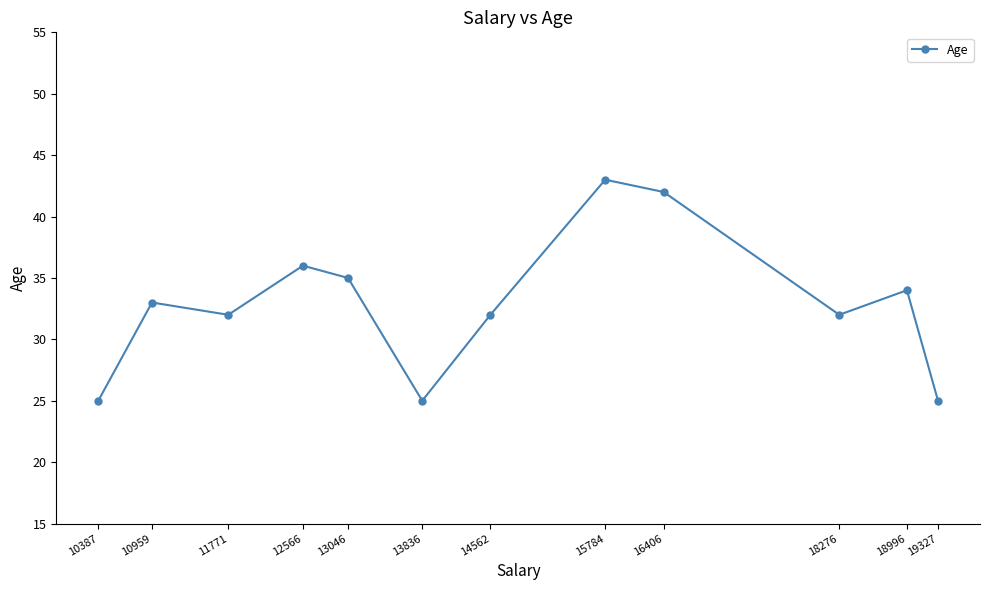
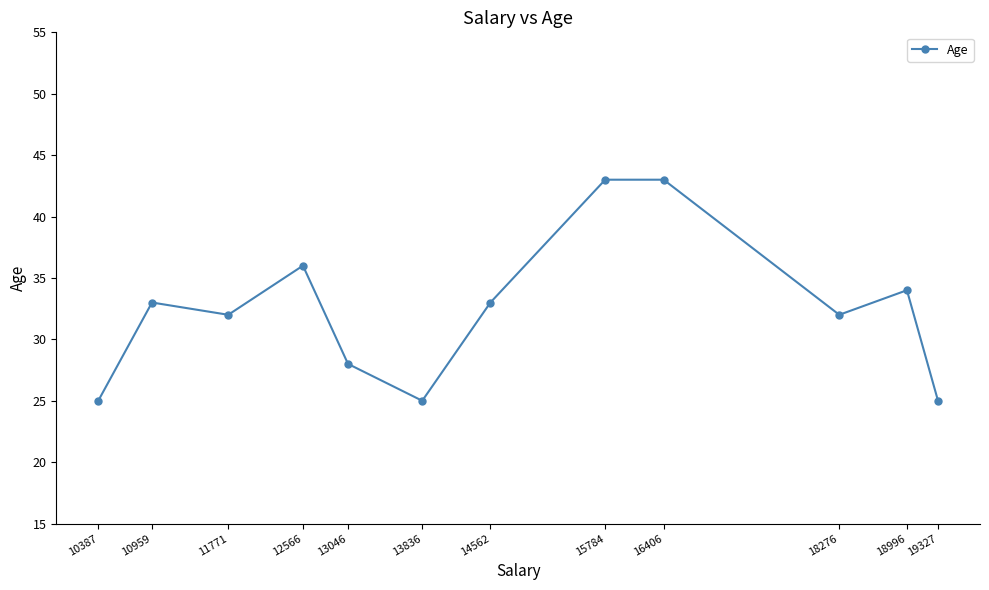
13046: 35 -> 28
14562: 32 -> 33
16406: 42 -> 43
